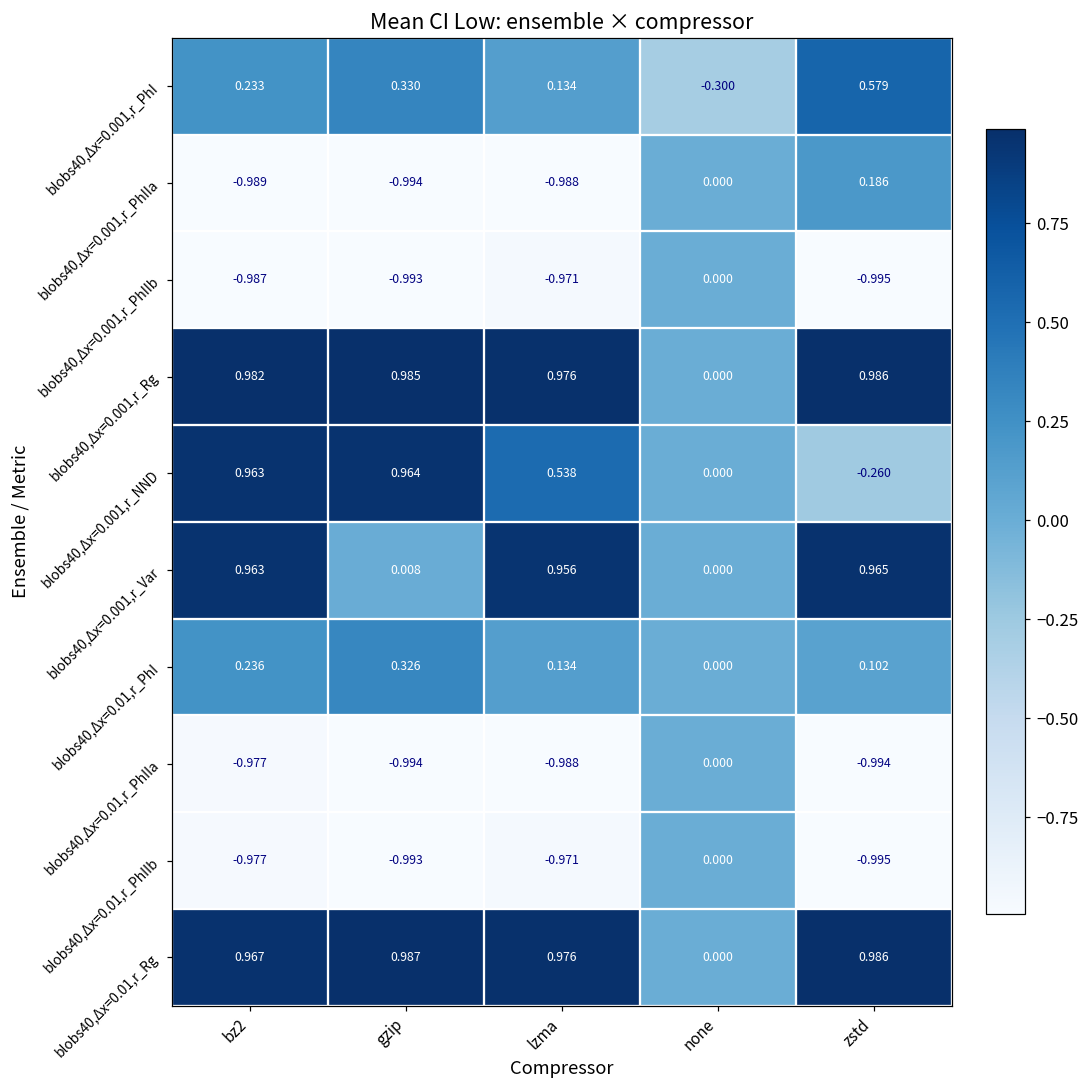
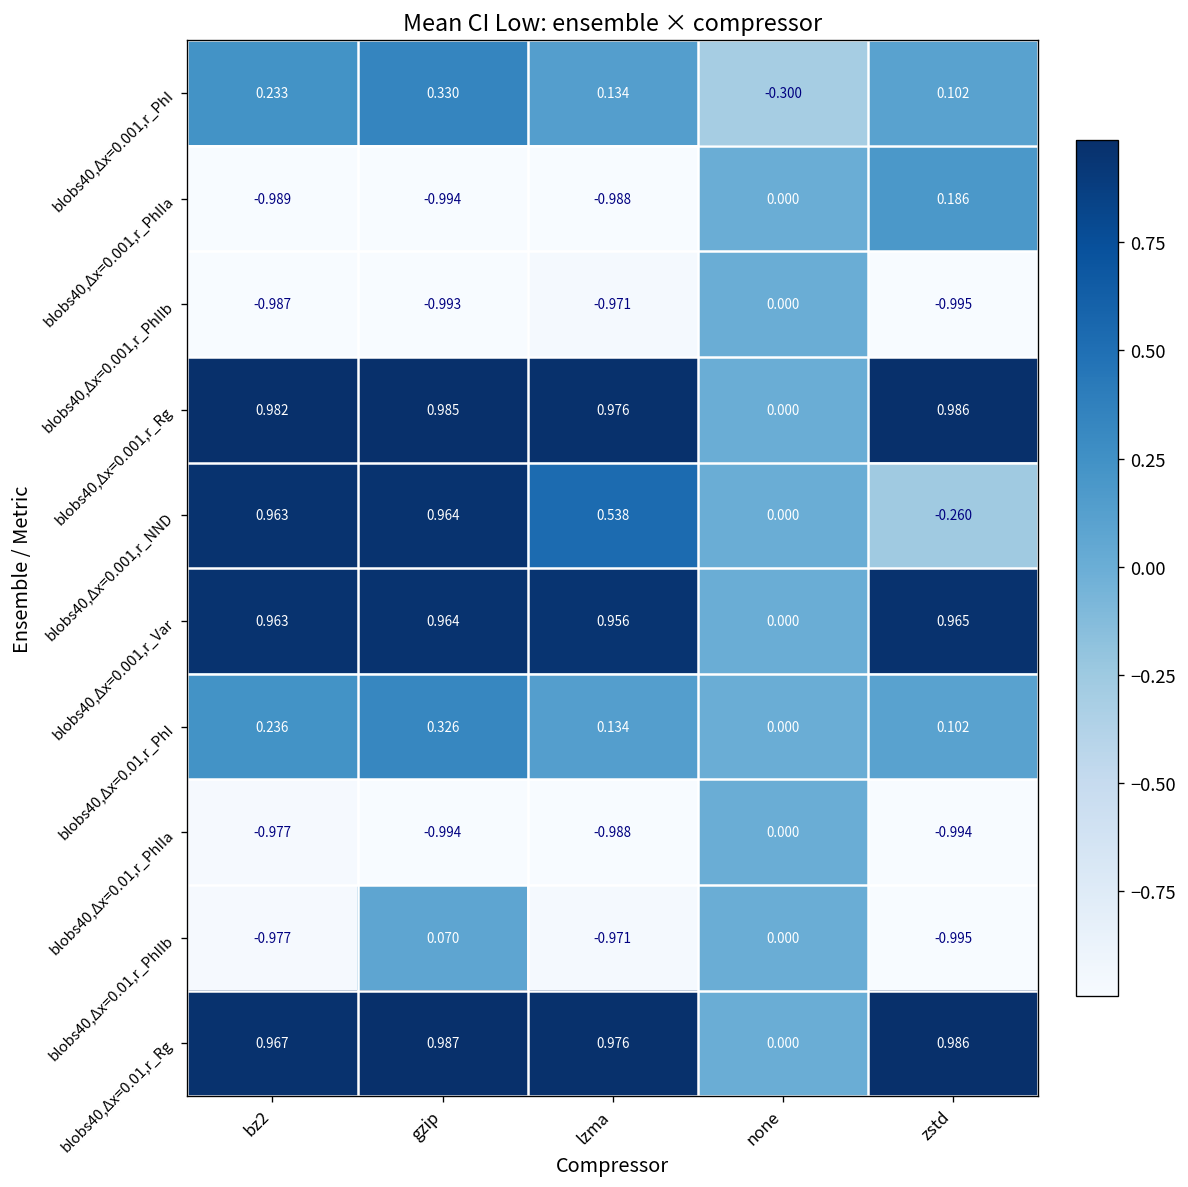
blobs40,Δx=0.001,r_PhI, zstd: 0.579 -> 0.102
blobs40,Δx=0.001,r_Var, gzip: 0.008 -> 0.964
blobs40,Δx=0.01,r_PhIIb, gzip: -0.993 -> 0.070
